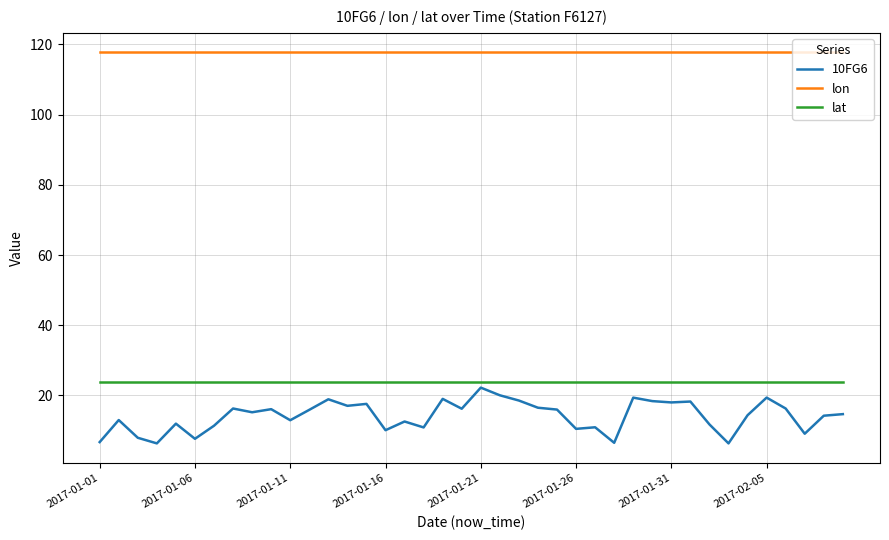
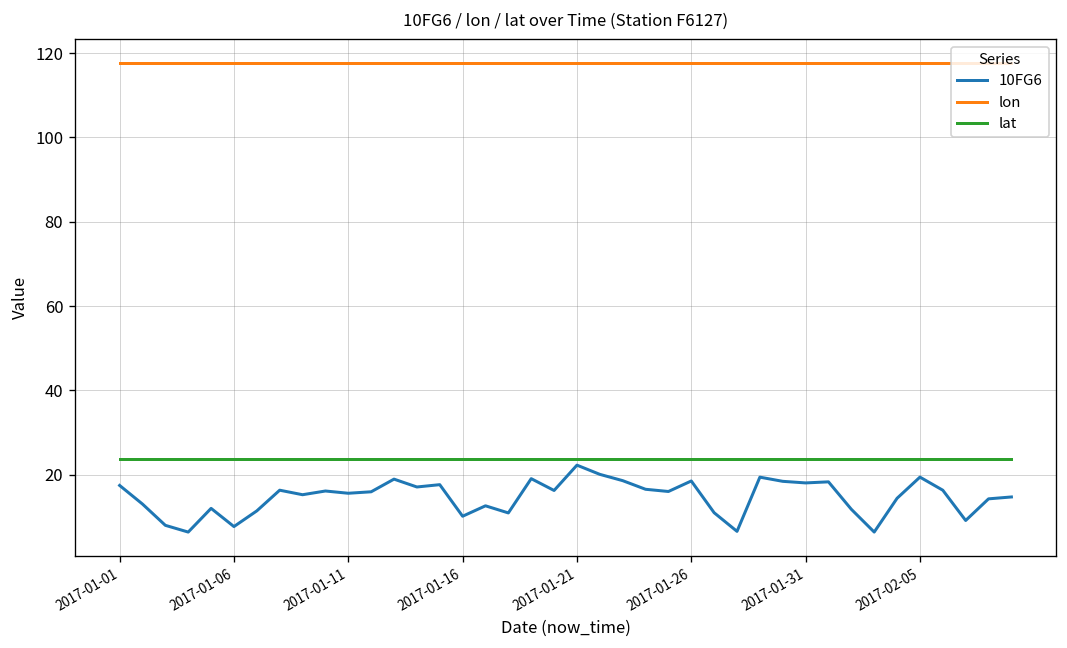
10FG6, 2017-01-01: 7 -> 17
10FG6, 2017-01-11: 13 -> 16
10FG6, 2017-01-26: 10 -> 18
